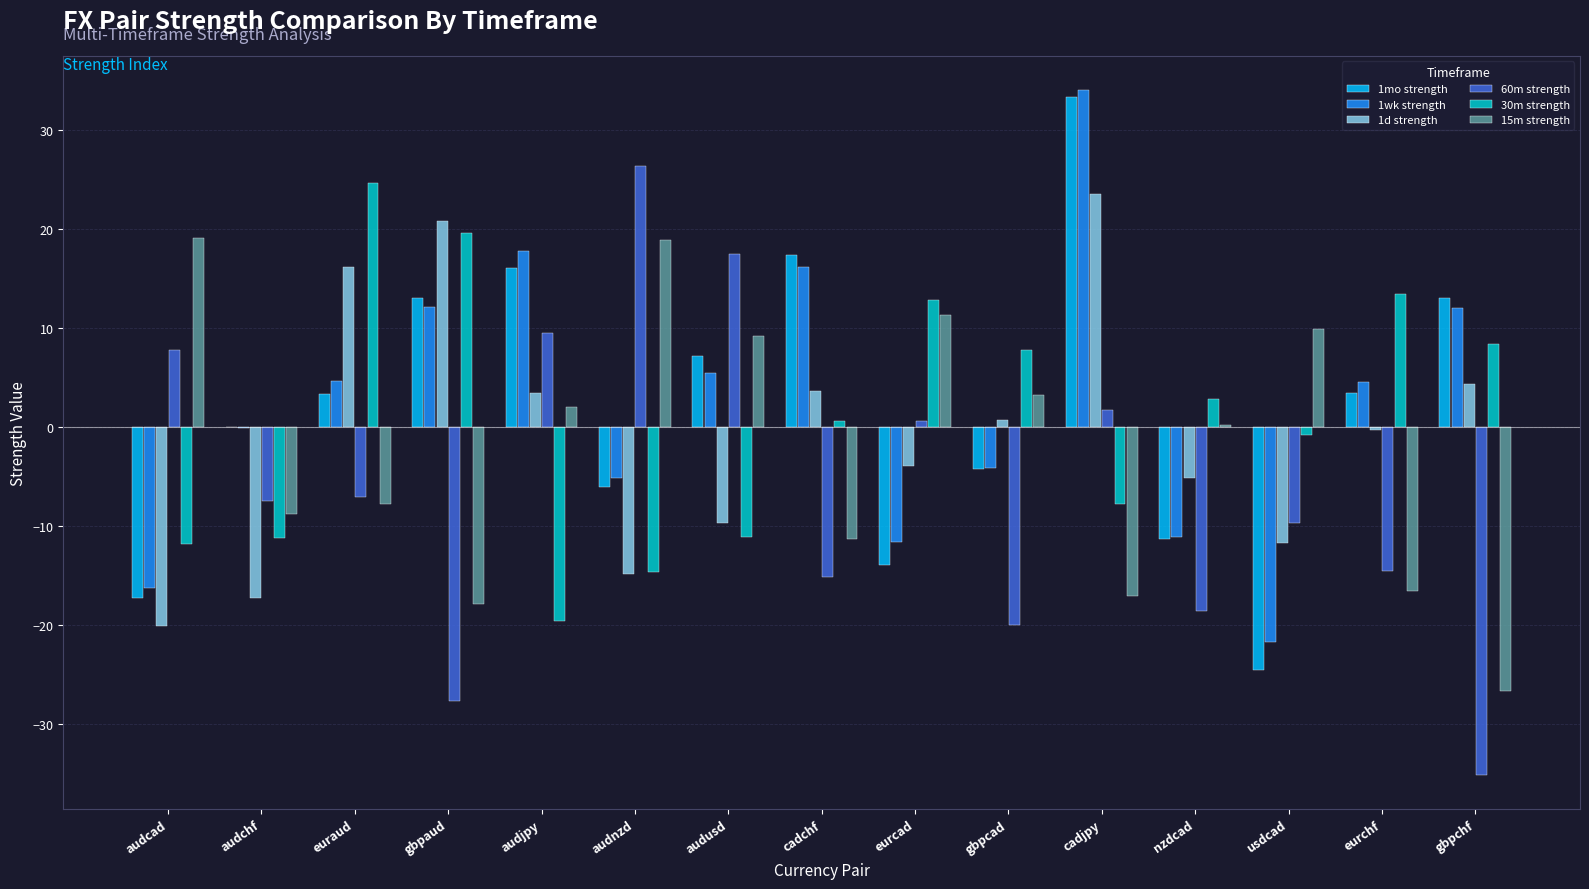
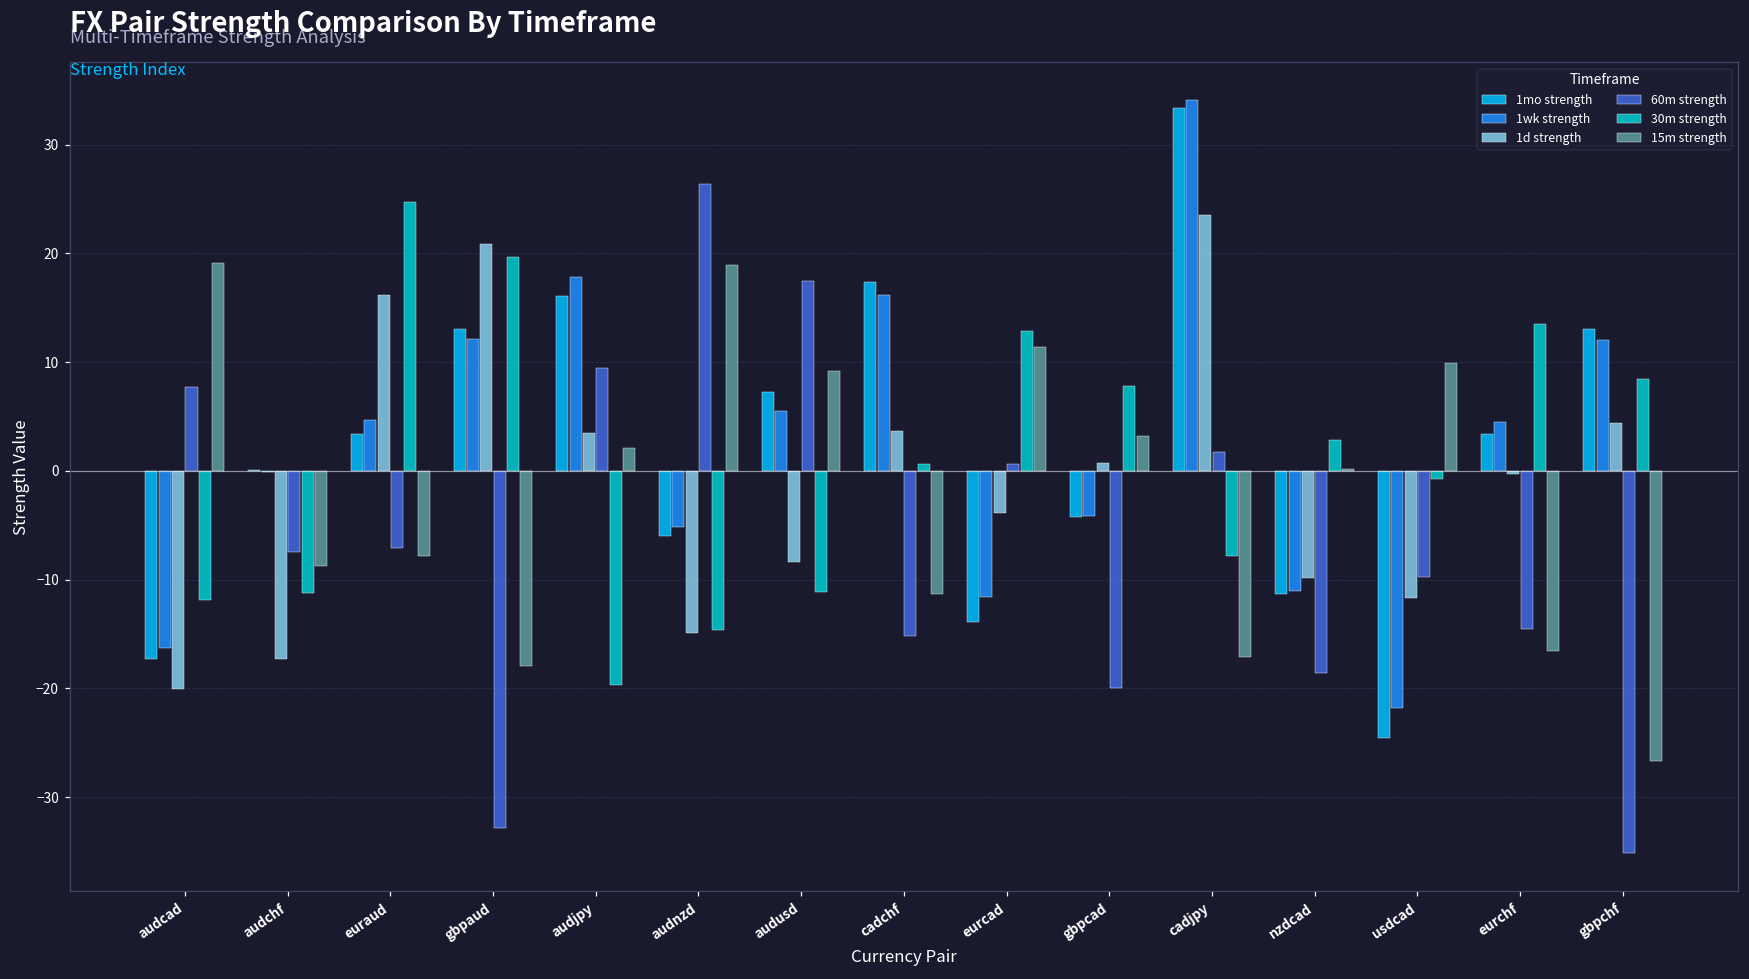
60m strength, gbpaud: -28 -> -33
1d strength, audusd: -10 -> -8
1d strength, nzdcad: -5 -> -10
